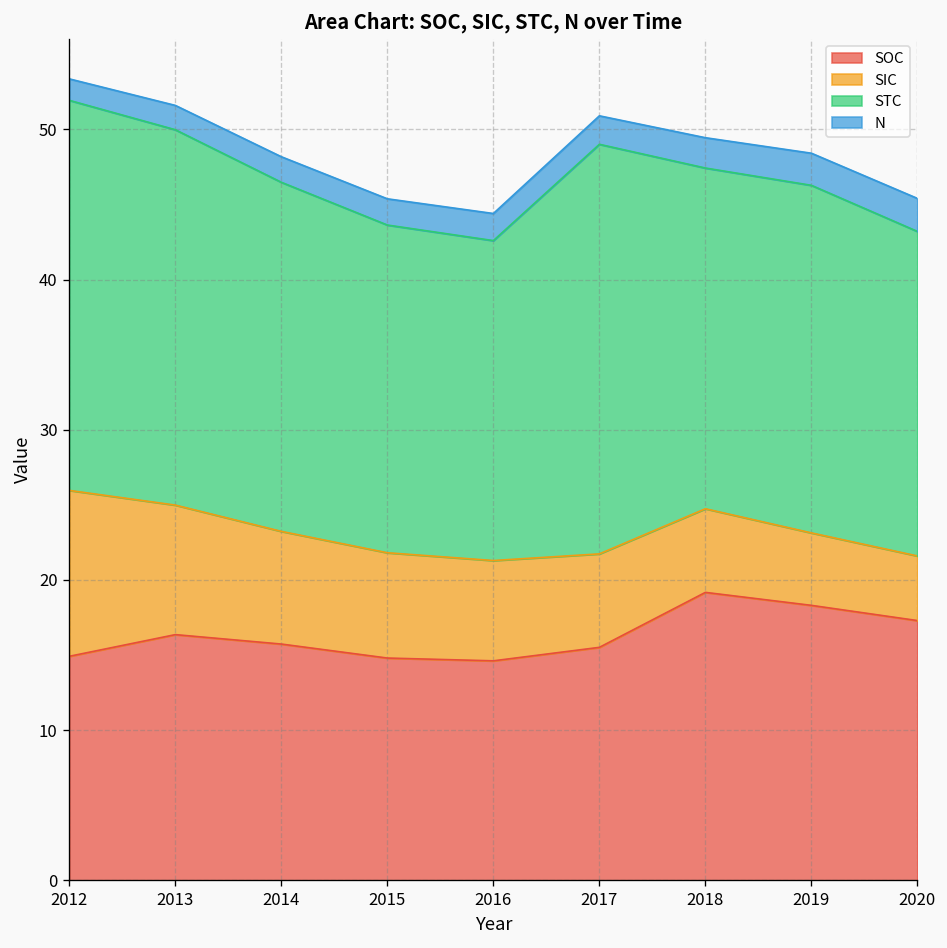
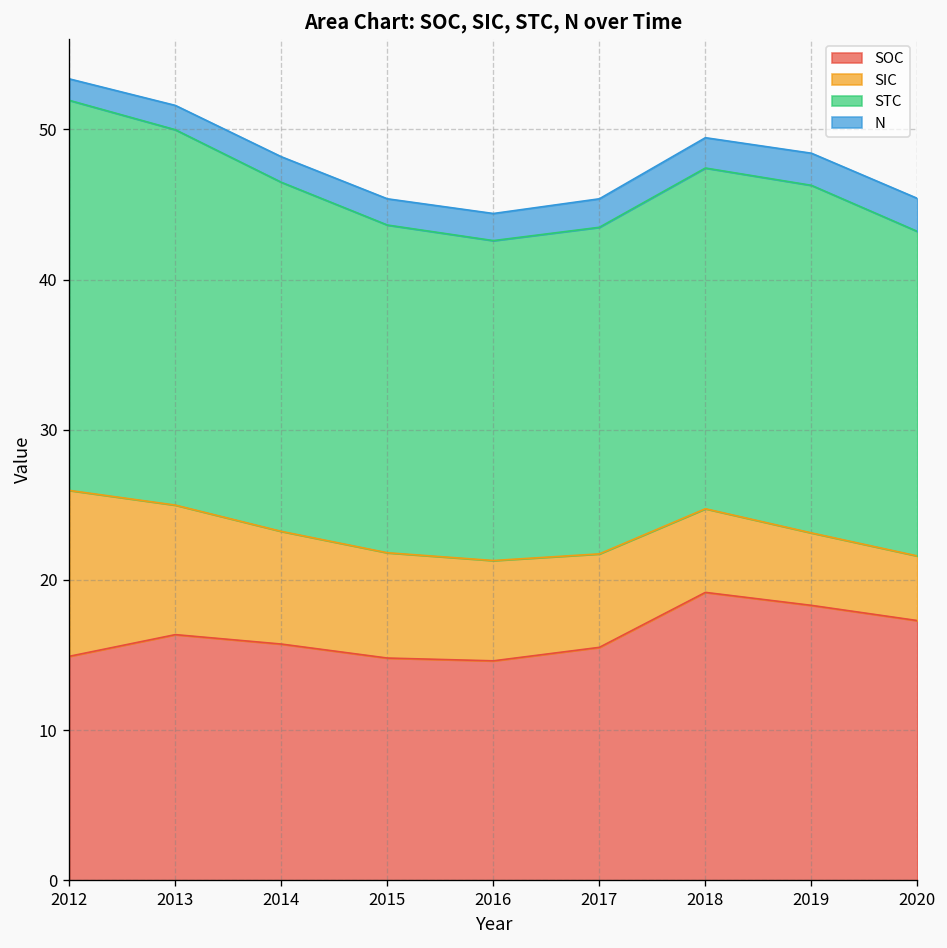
STC, 2017: 27.3 -> 21.7
